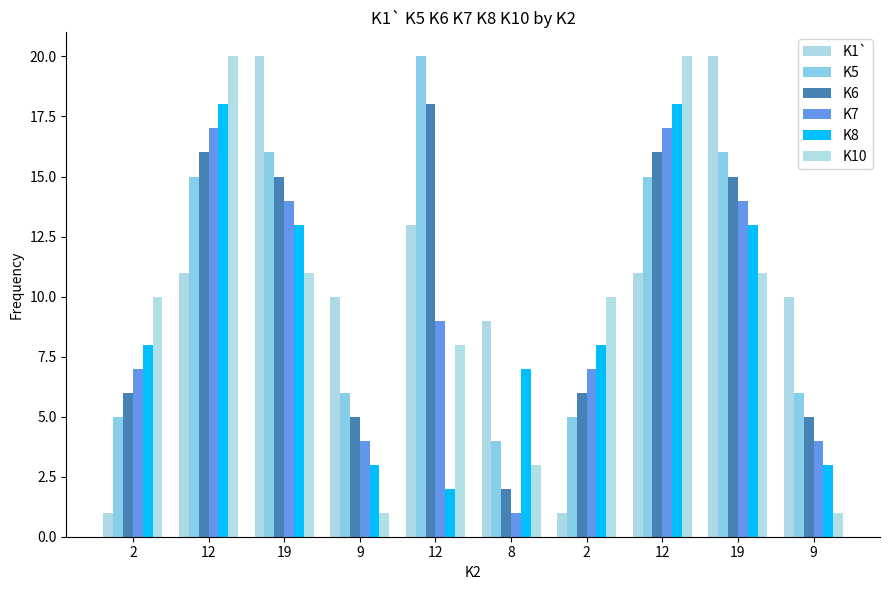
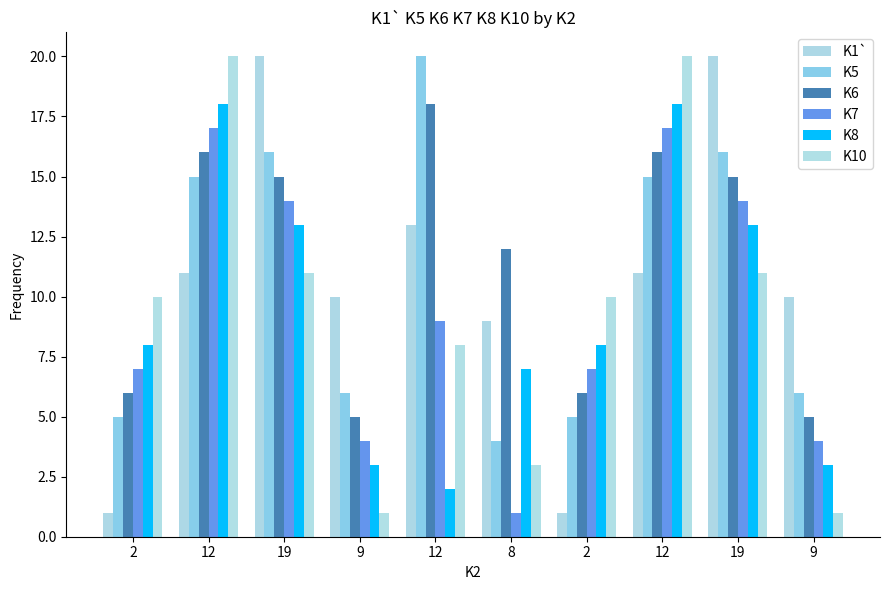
K6, 8: 2 -> 12
